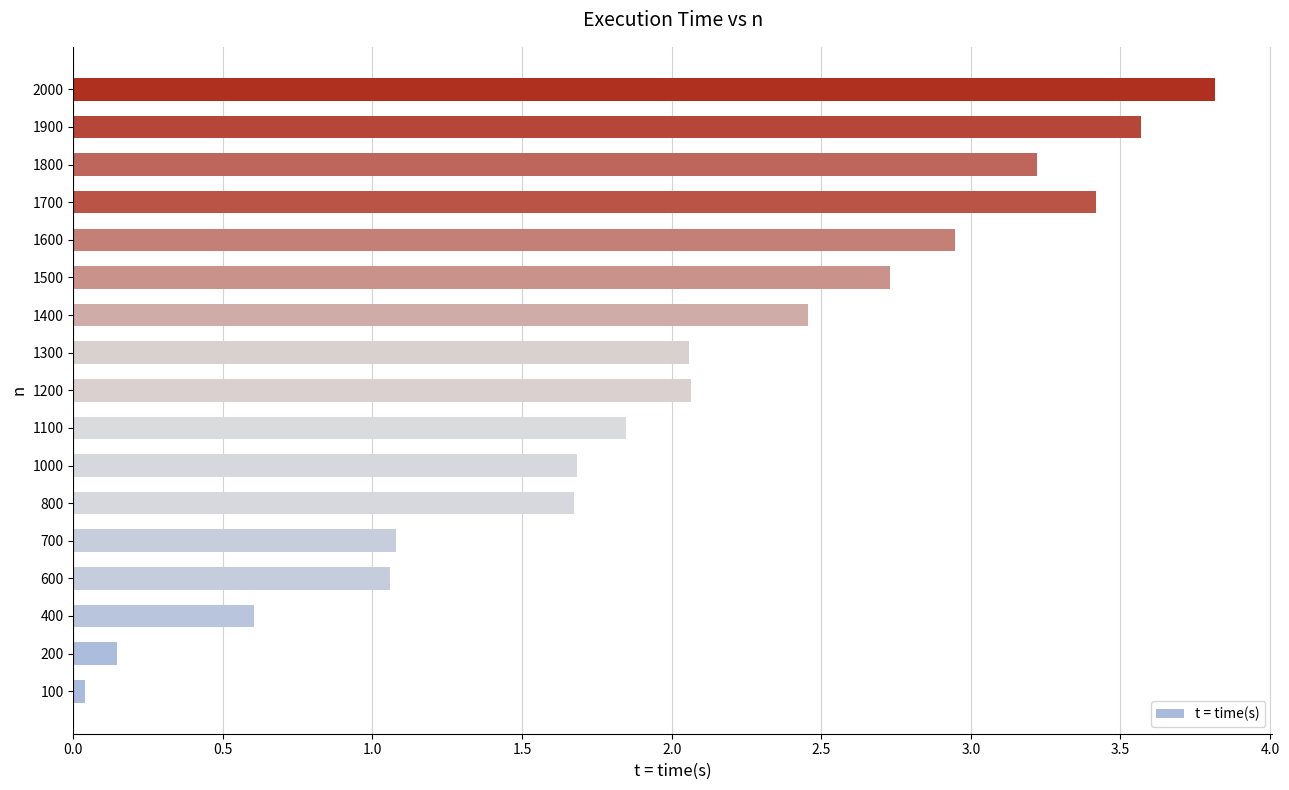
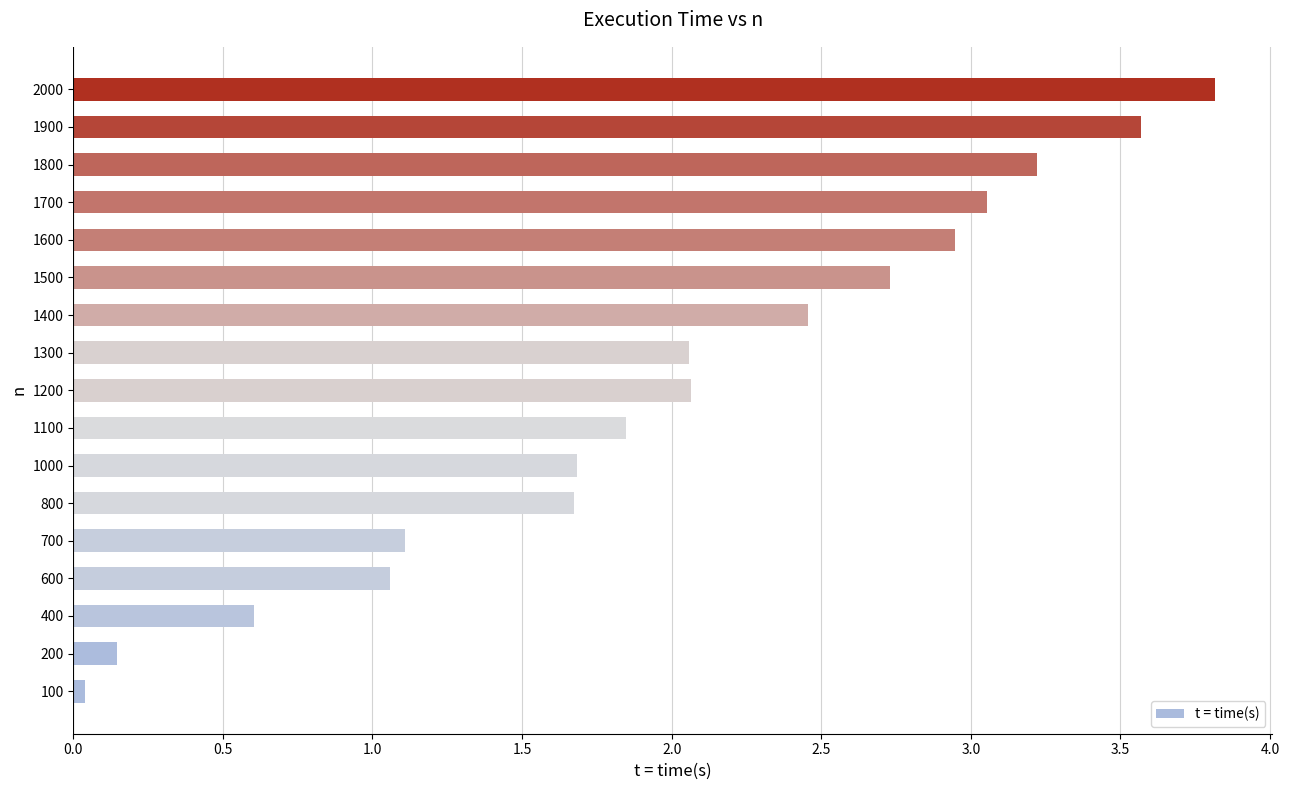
1700: 3.42 -> 3.05
700: 1.08 -> 1.11
